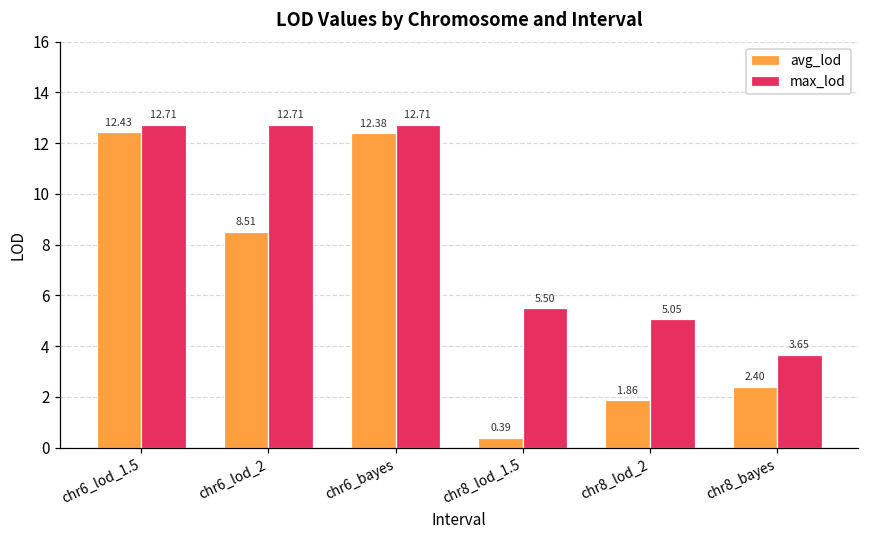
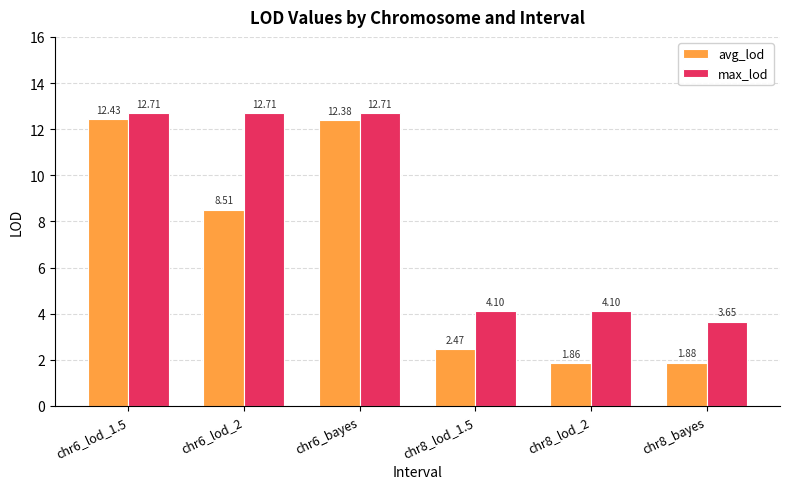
avg_lod, chr8_lod_1.5: 0.39 -> 2.47
max_lod, chr8_lod_1.5: 5.50 -> 4.10
max_lod, chr8_lod_2: 5.05 -> 4.10
avg_lod, chr8_bayes: 2.40 -> 1.88
